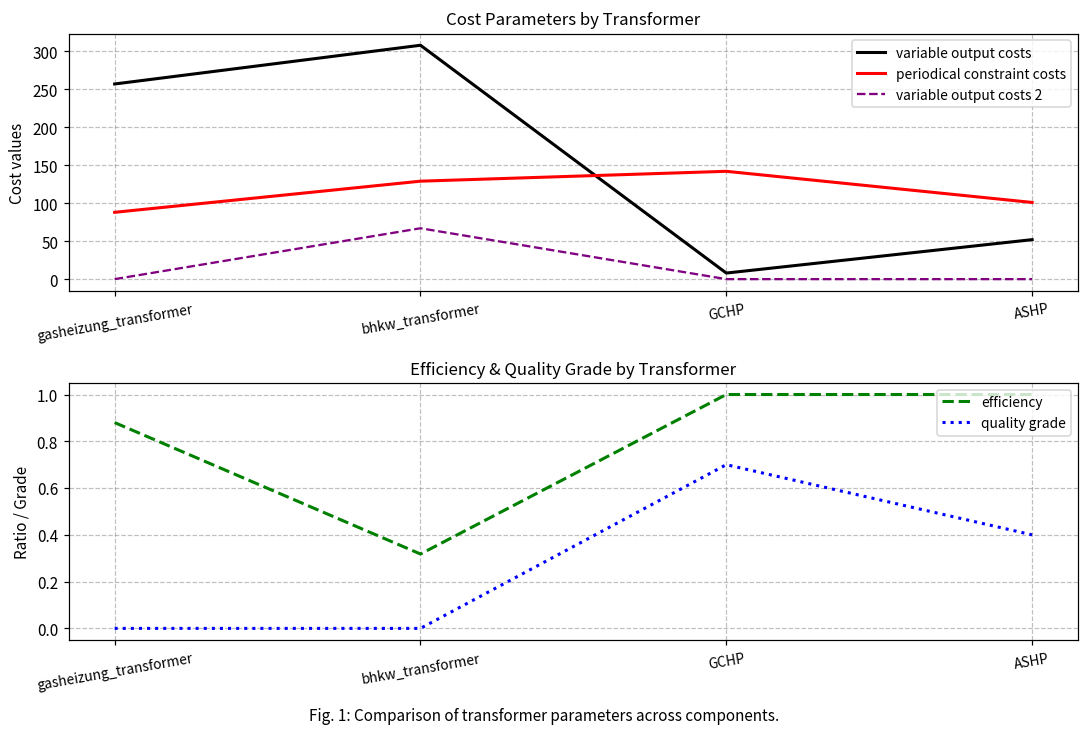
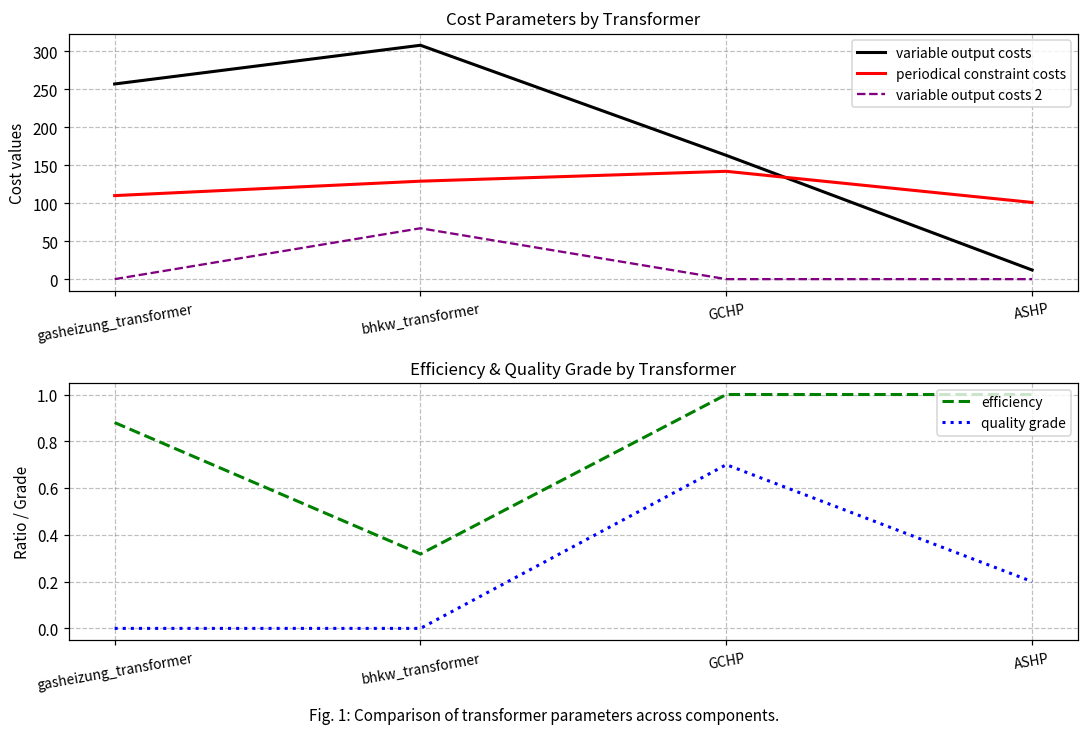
Cost Parameters by Transformer, periodical constraint costs, gasheizung_transformer: 90 -> 110
Cost Parameters by Transformer, variable output costs, GCHP: 10 -> 160
Cost Parameters by Transformer, variable output costs, ASHP: 50 -> 10
Efficiency & Quality Grade by Transformer, quality grade, ASHP: 0.4 -> 0.2
